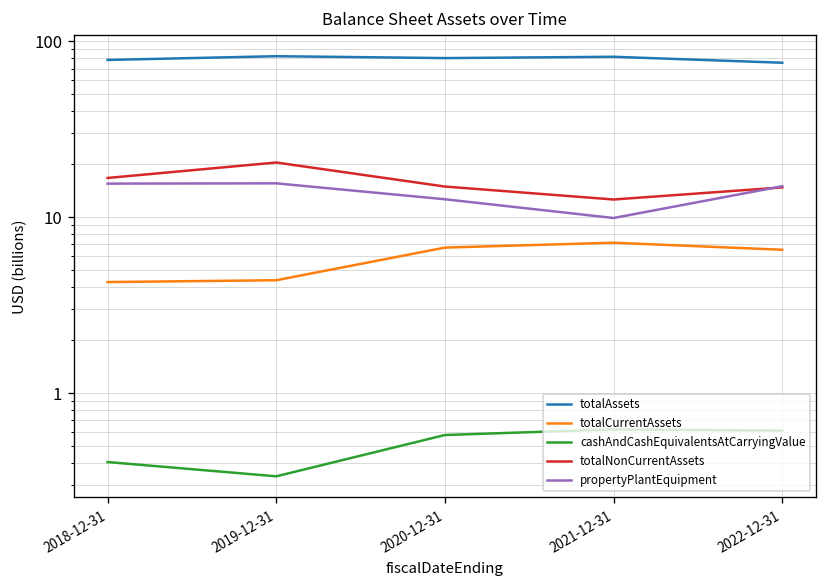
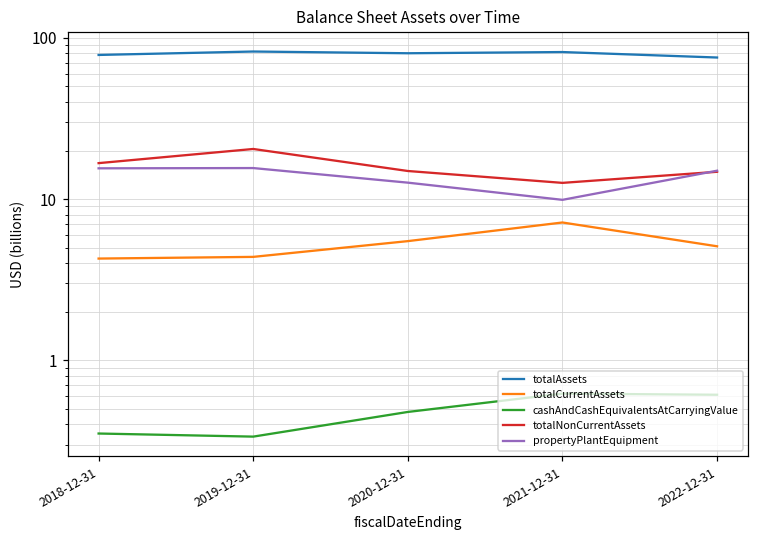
cashAndCashEquivalentsAtCarryingValue, 2018-12-31: 0.41 -> 0.35
totalCurrentAssets, 2020-12-31: 7 -> 5.5
cashAndCashEquivalentsAtCarryingValue, 2020-12-31: 0.58 -> 0.48
totalCurrentAssets, 2022-12-31: 7 -> 5.1
